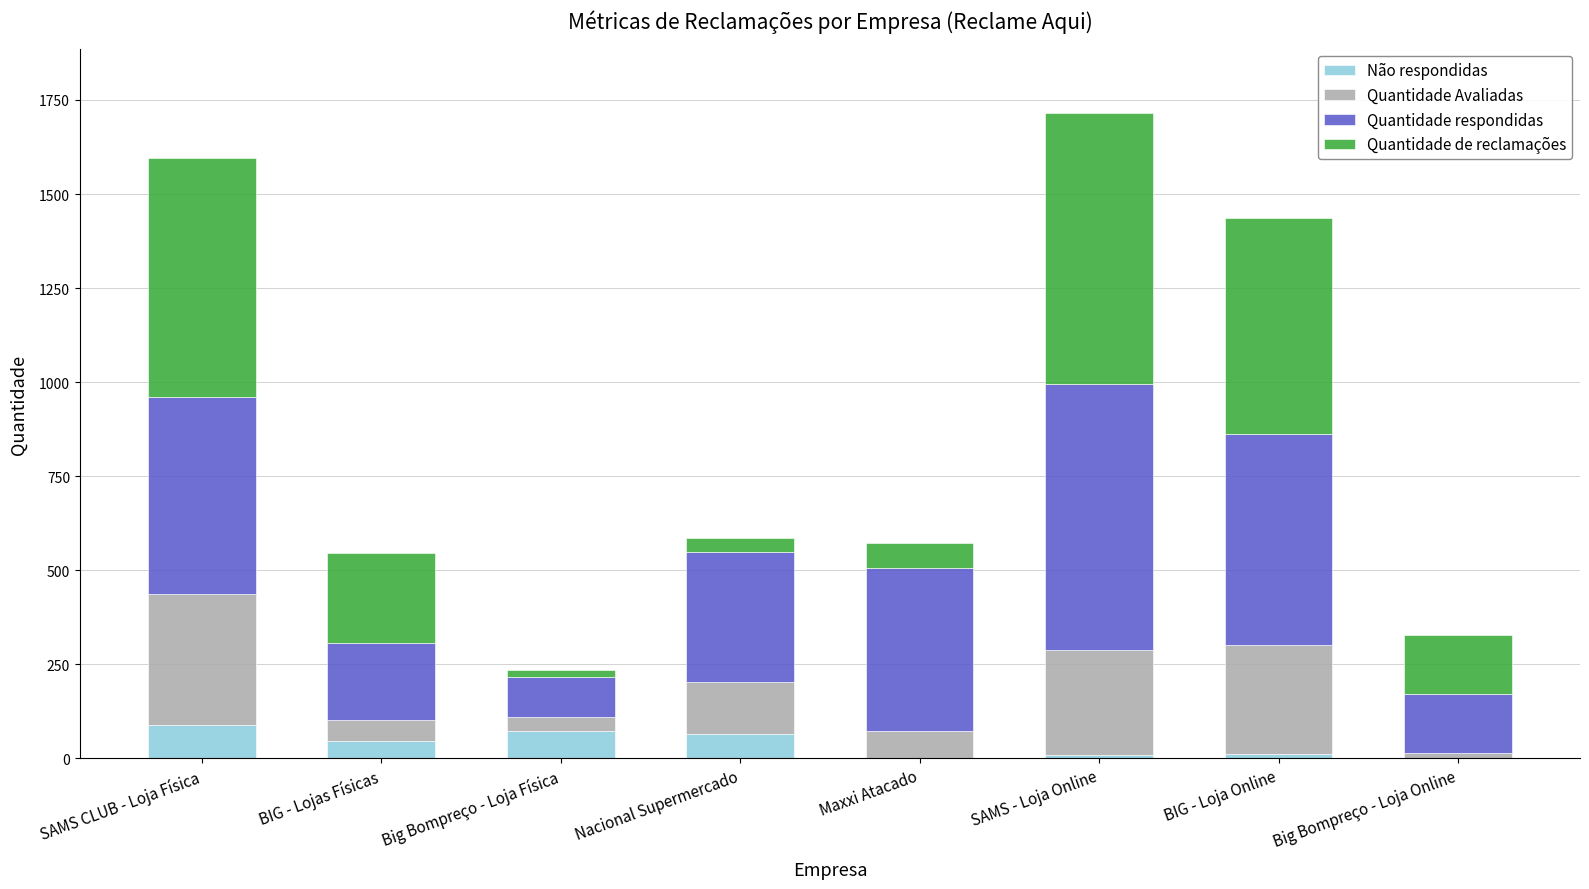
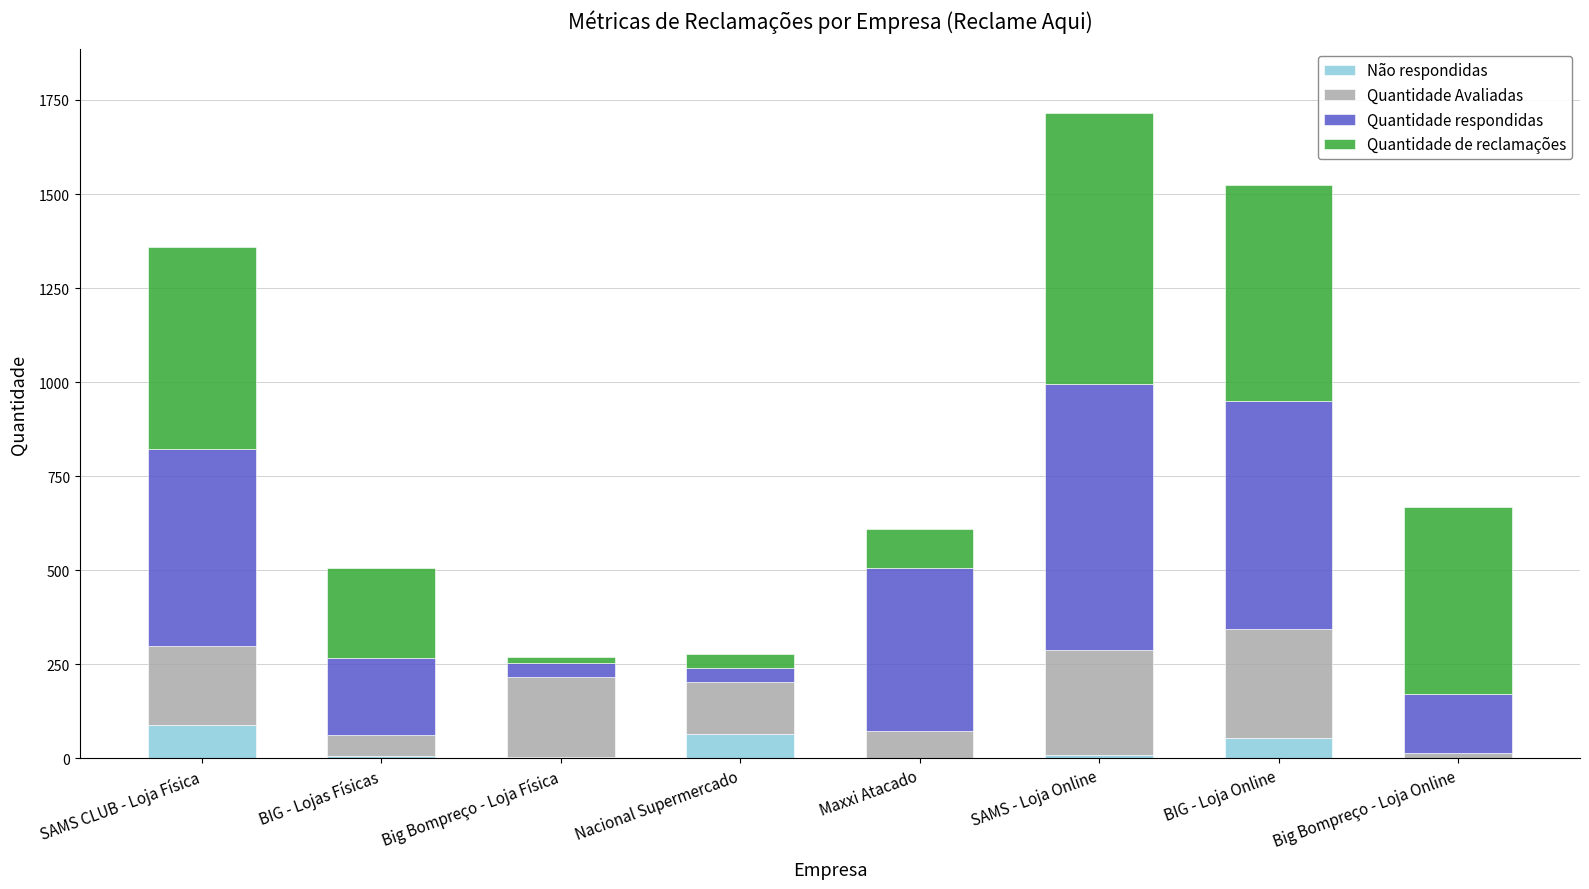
Quantidade Avaliadas, SAMS CLUB - Loja Física: 350 -> 210
Quantidade de reclamações, SAMS CLUB - Loja Física: 640 -> 540
Não respondidas, BIG - Lojas Físicas: 50 -> 10
Não respondidas, Big Bompreço - Loja Física: 70 -> 0
Quantidade Avaliadas, Big Bompreço - Loja Física: 40 -> 210
Quantidade respondidas, Big Bompreço - Loja Física: 110 -> 40
Quantidade respondidas, Nacional Supermercado: 350 -> 40
Quantidade de reclamações, Maxxi Atacado: 70 -> 110
Não respondidas, BIG - Loja Online: 10 -> 50
Quantidade respondidas, BIG - Loja Online: 560 -> 610
Quantidade de reclamações, Big Bompreço - Loja Online: 160 -> 500
